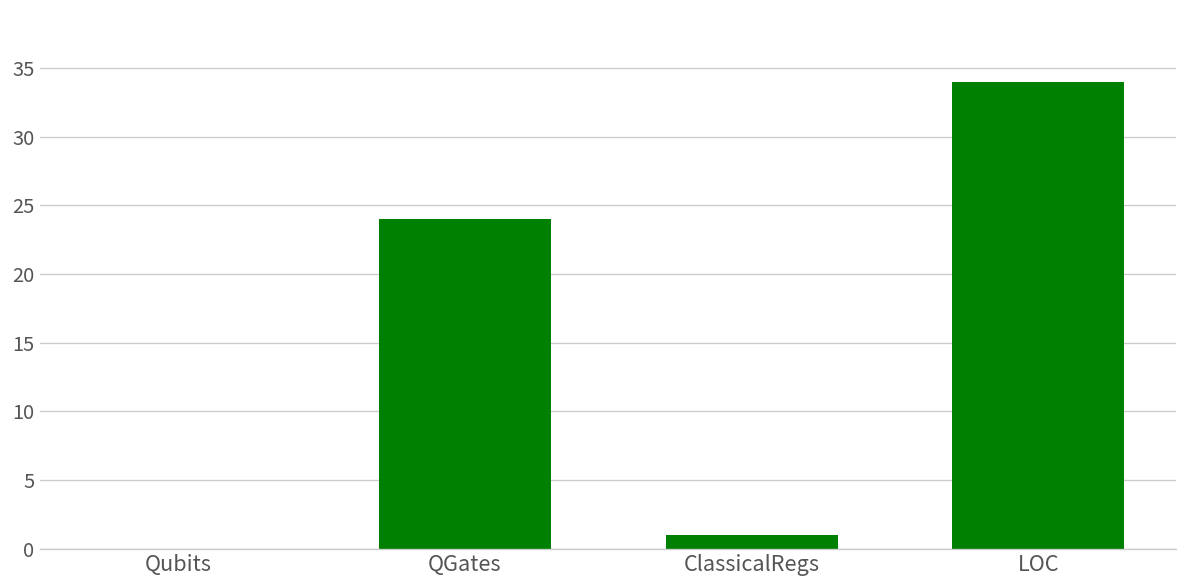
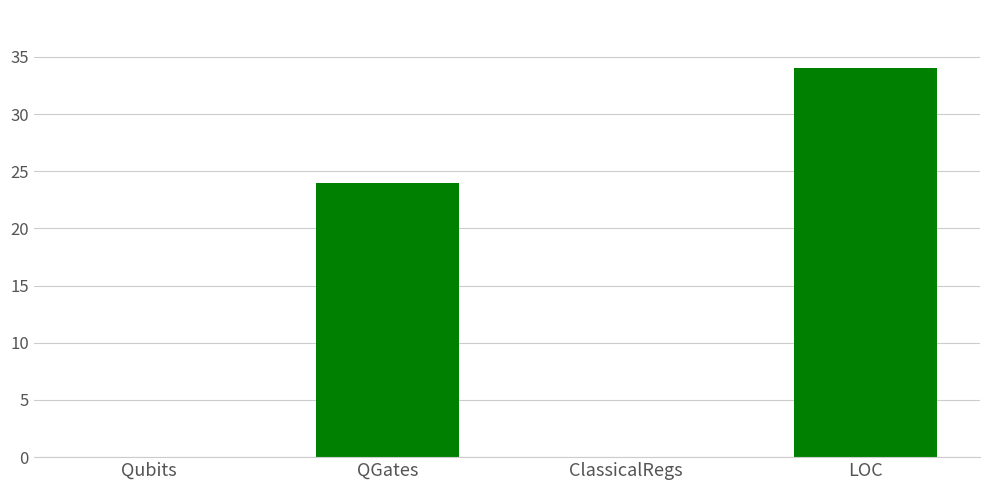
ClassicalRegs: 1 -> 0
